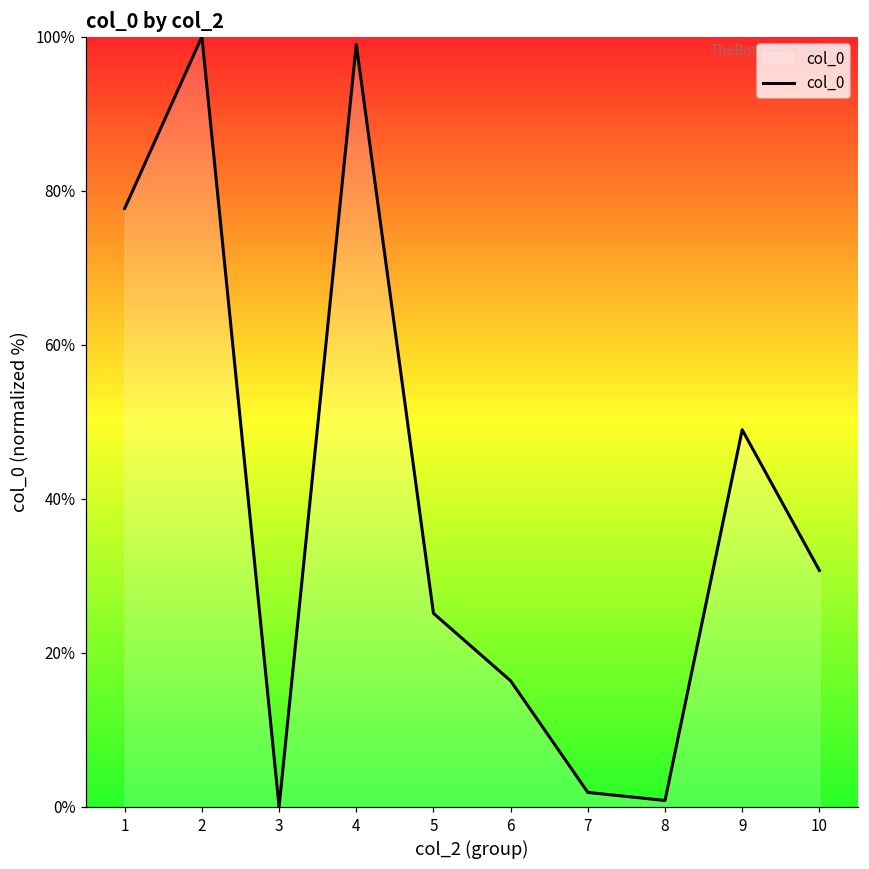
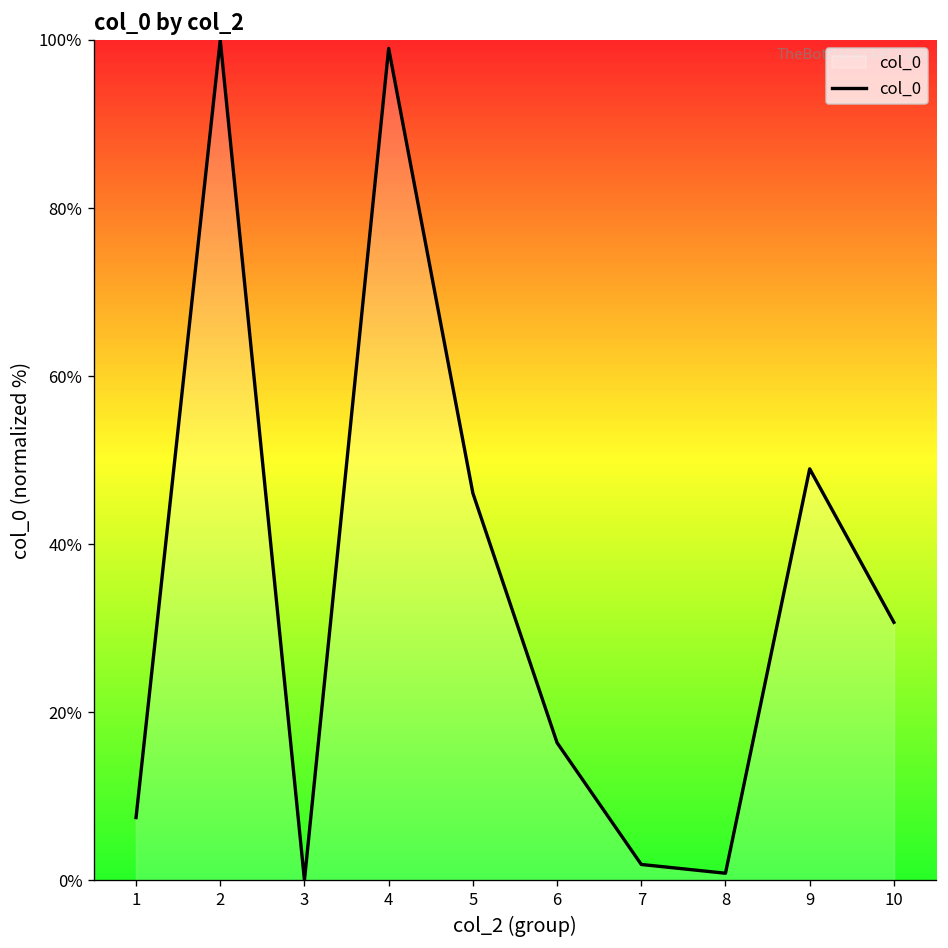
1: 78% -> 7%
5: 25% -> 46%
